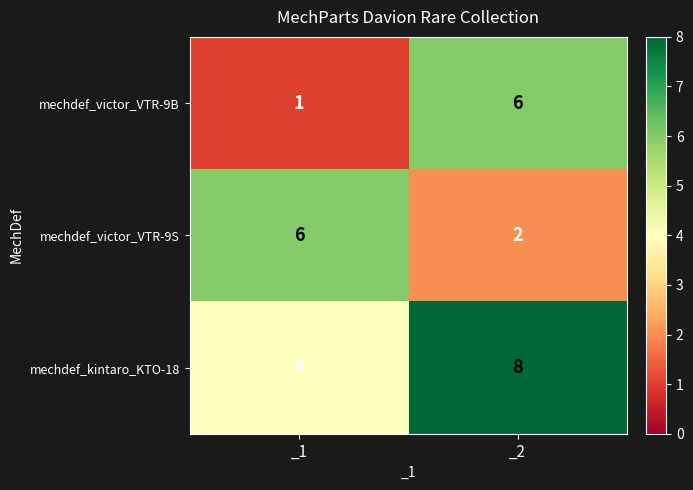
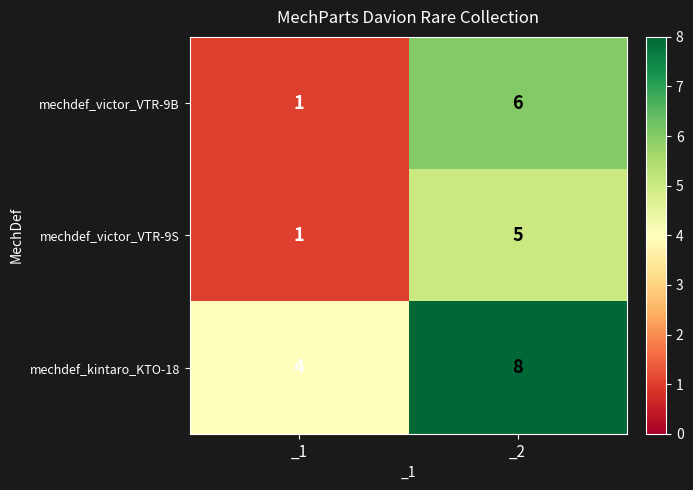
mechdef_victor_VTR-9S, _1: 6 -> 1
mechdef_victor_VTR-9S, _2: 2 -> 5
